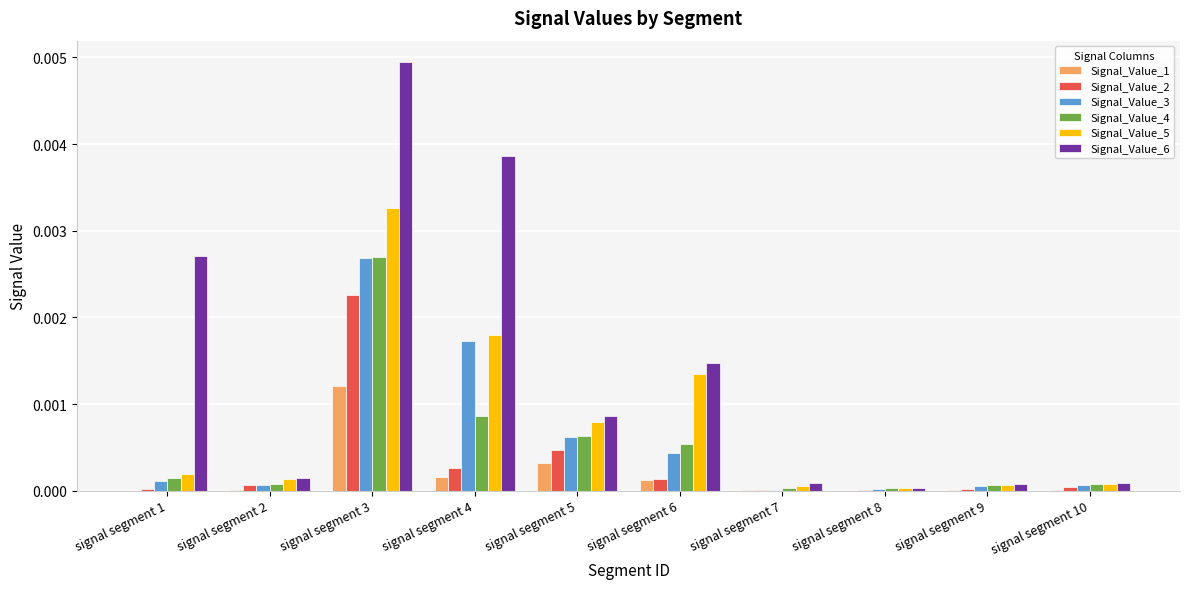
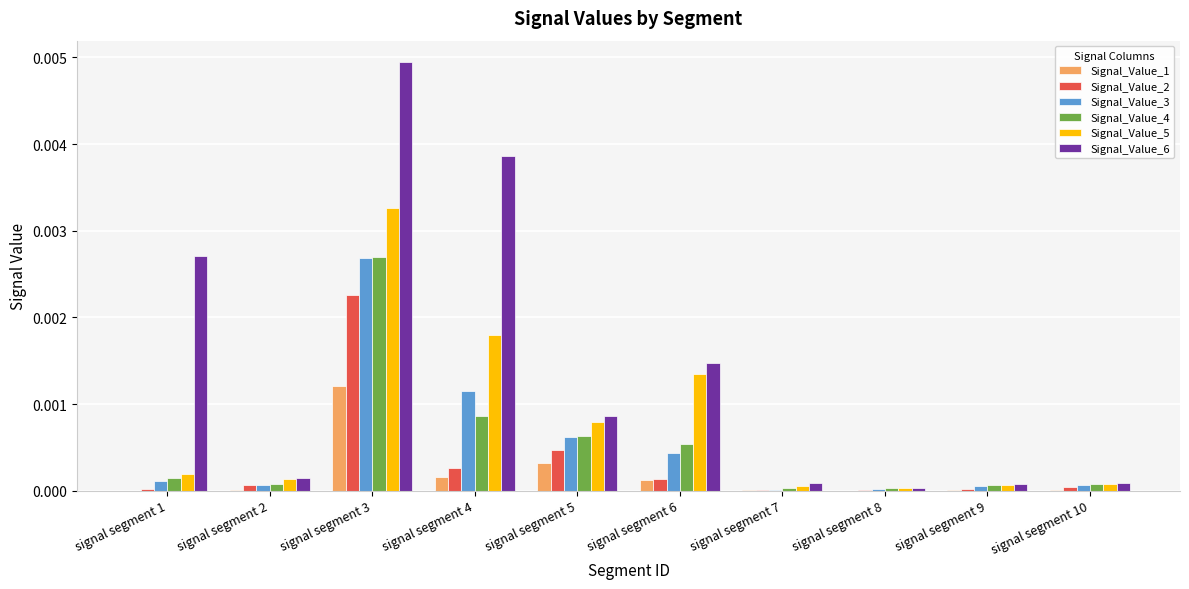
Signal_Value_3, signal segment 4: 0.0017 -> 0.0012
